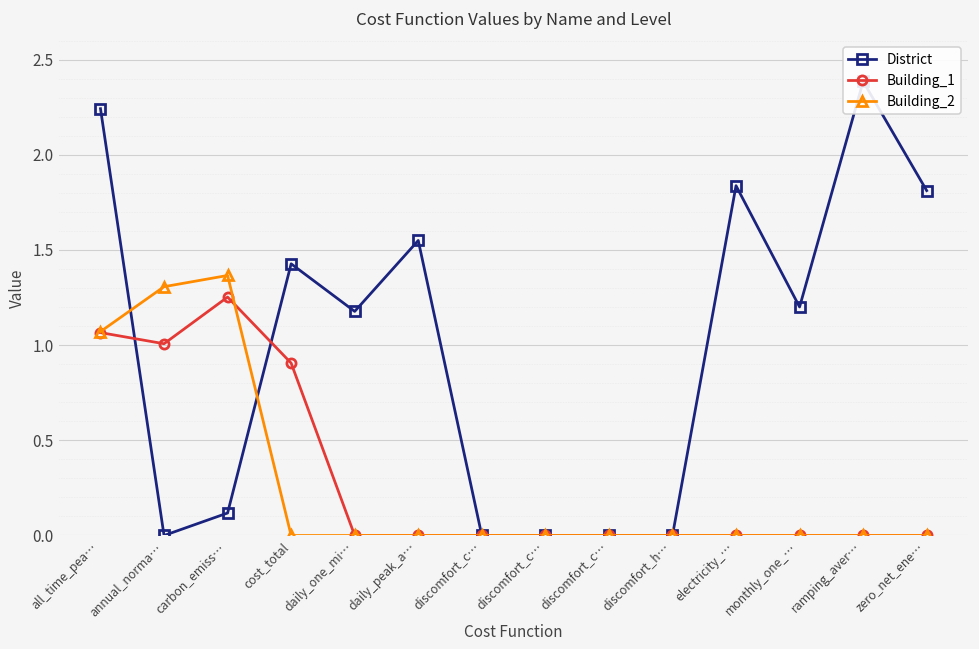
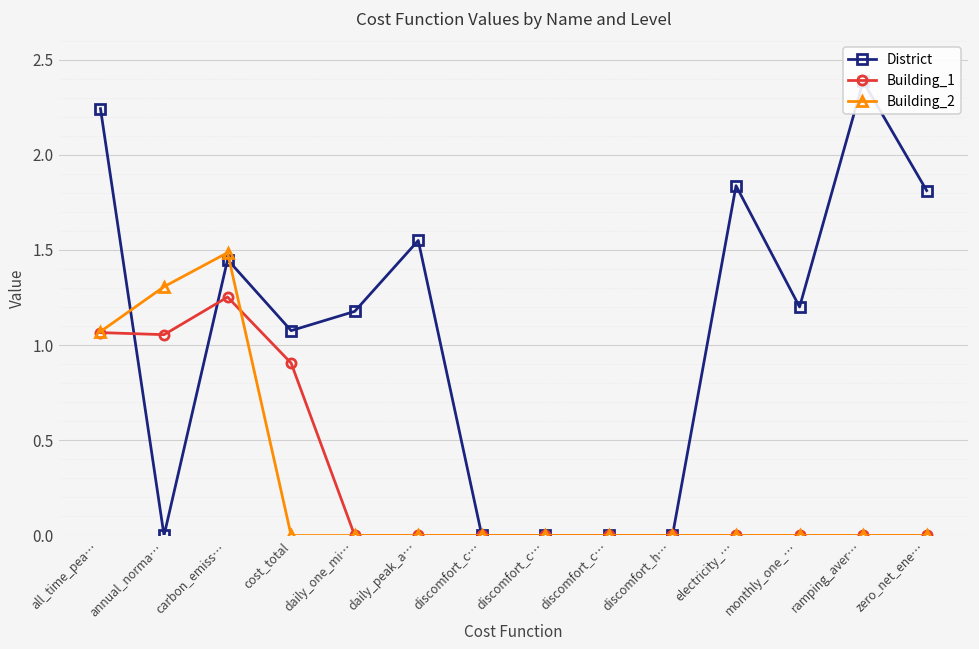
Building_1, annual_norma…: 1.01 -> 1.06
District, carbon_emiss…: 0.12 -> 1.45
Building_2, carbon_emiss…: 1.37 -> 1.49
District, cost_total: 1.43 -> 1.08
